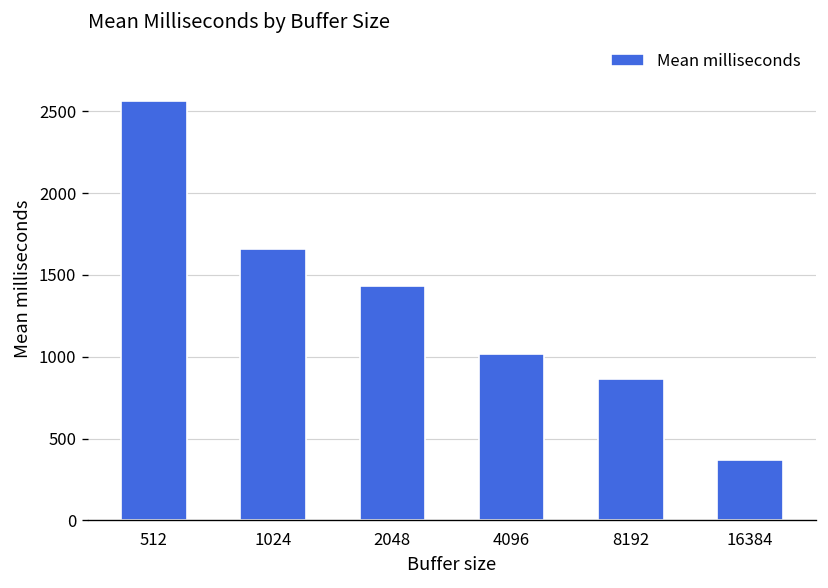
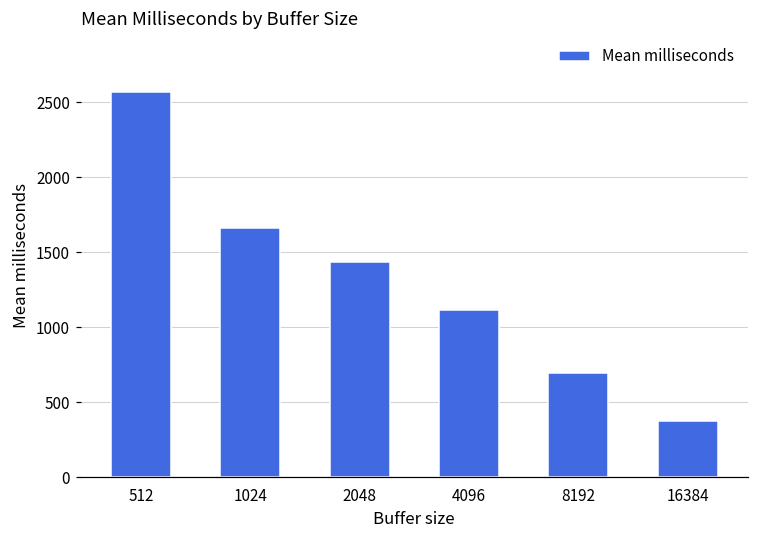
4096: 1020 -> 1120
8192: 870 -> 690
